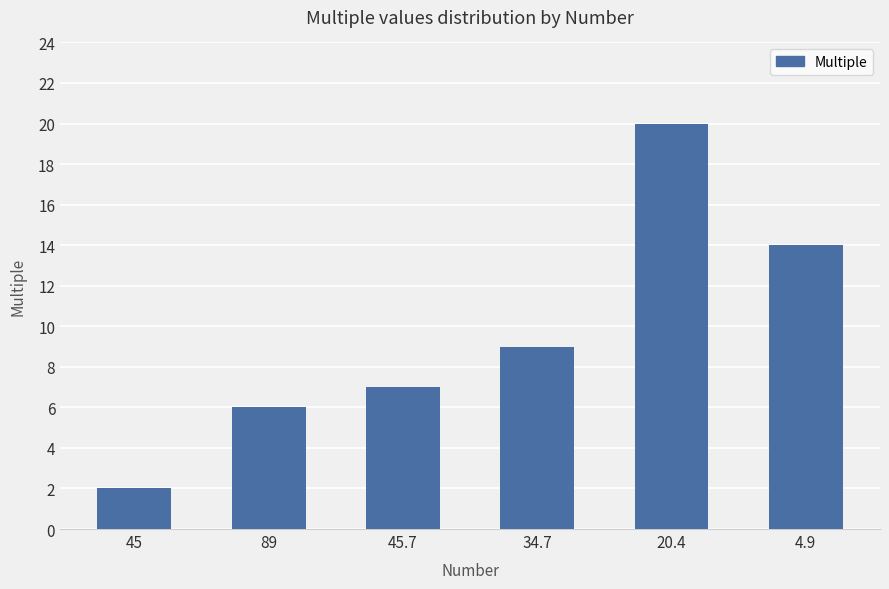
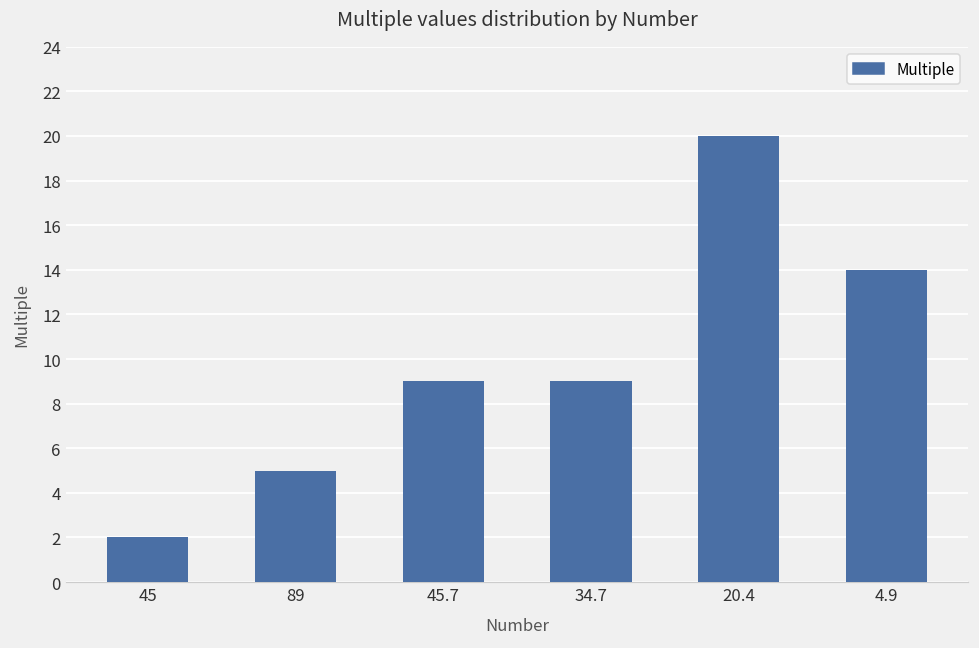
89: 6 -> 5
45.7: 7 -> 9
